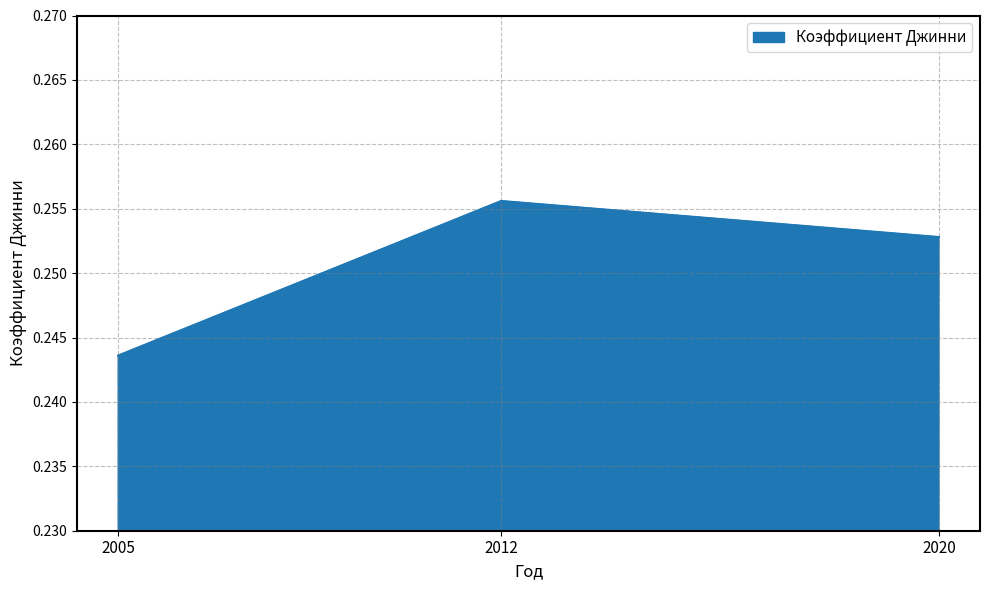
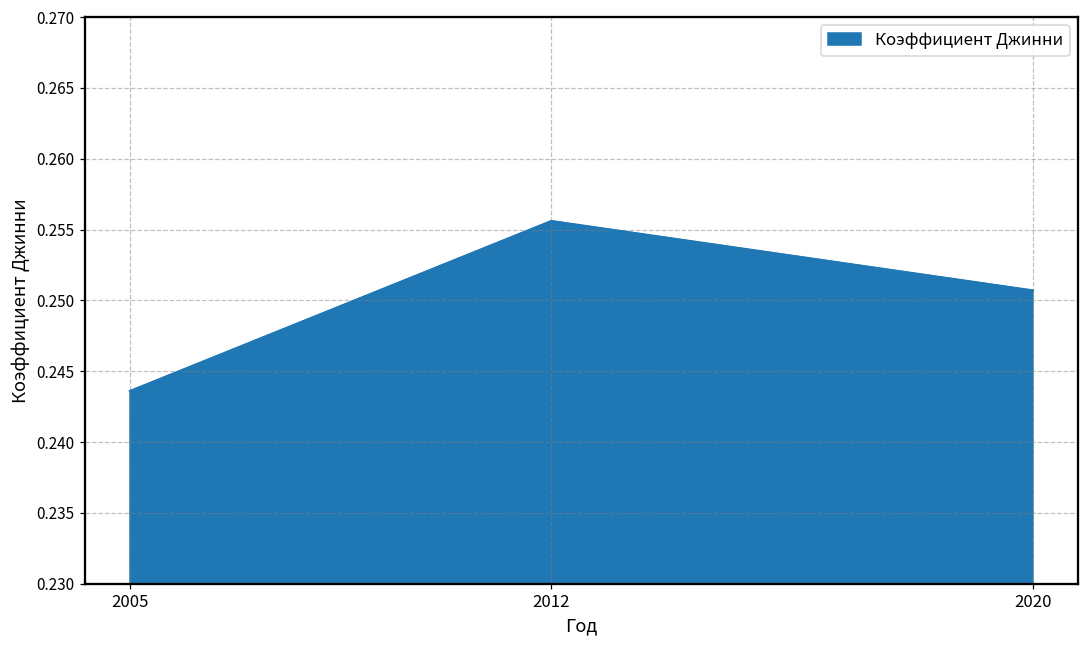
2020: 0.2528 -> 0.2507
